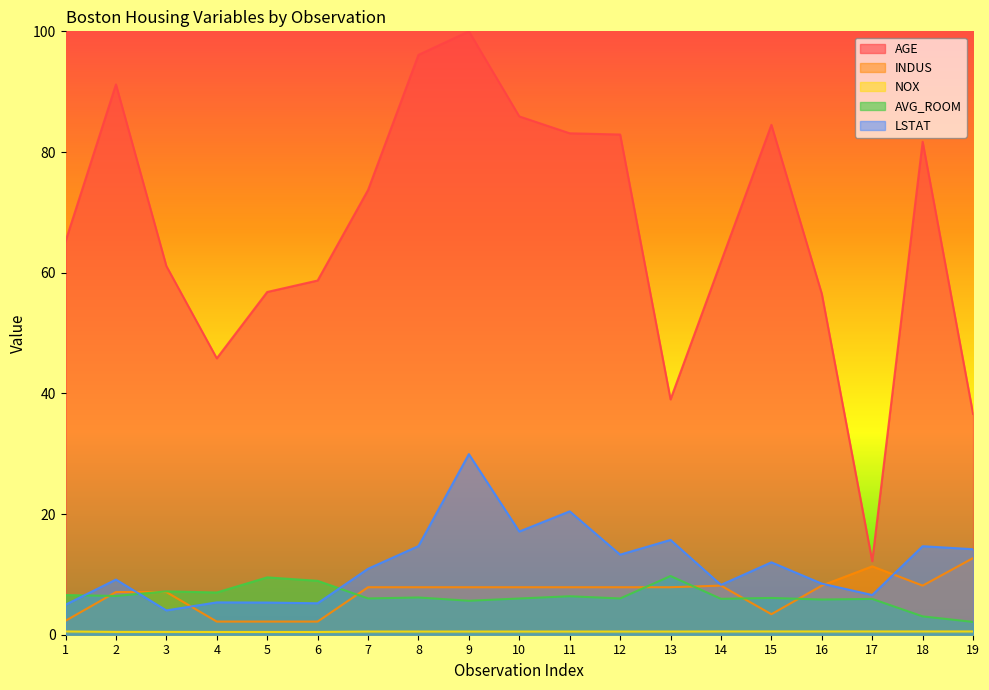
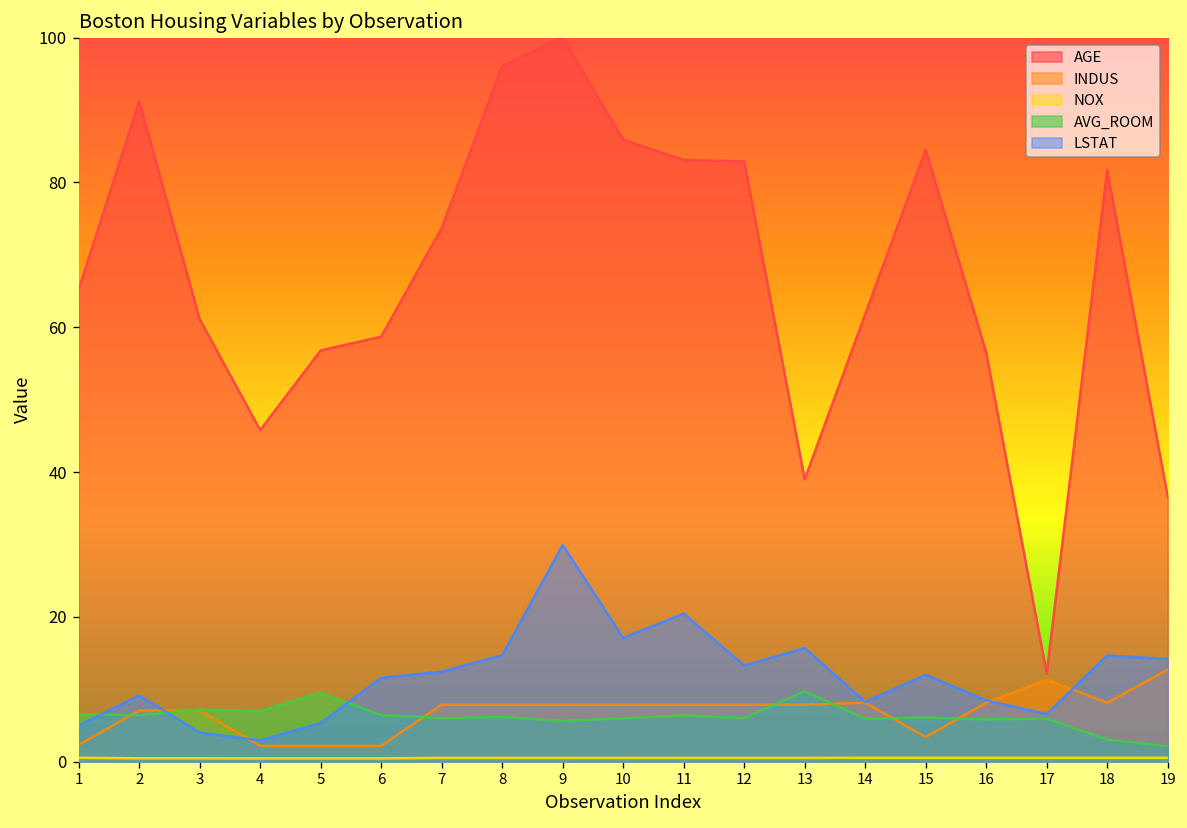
LSTAT, 4: 5 -> 3
AVG_ROOM, 6: 9 -> 6
LSTAT, 6: 5 -> 12
LSTAT, 7: 11 -> 12
